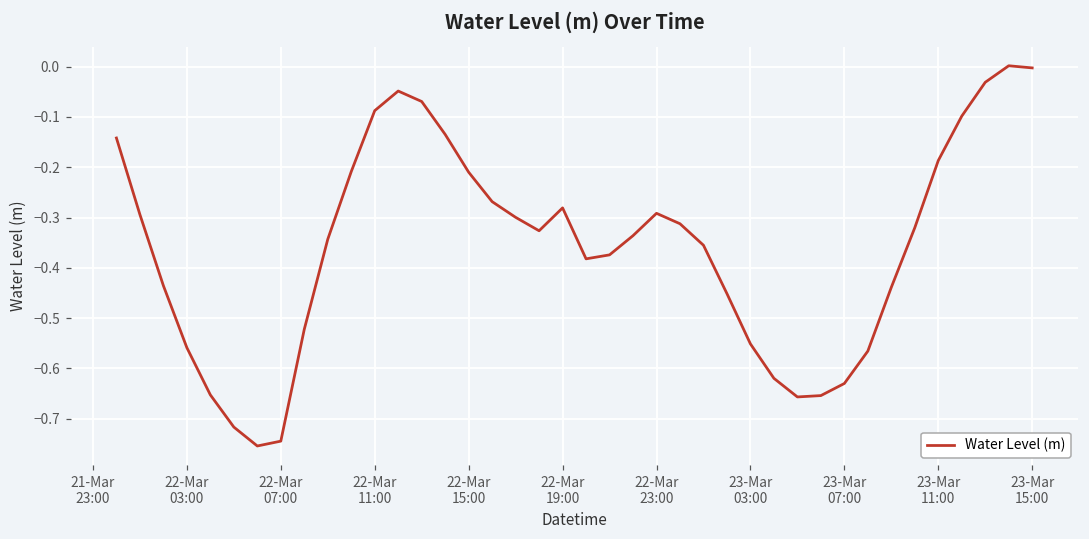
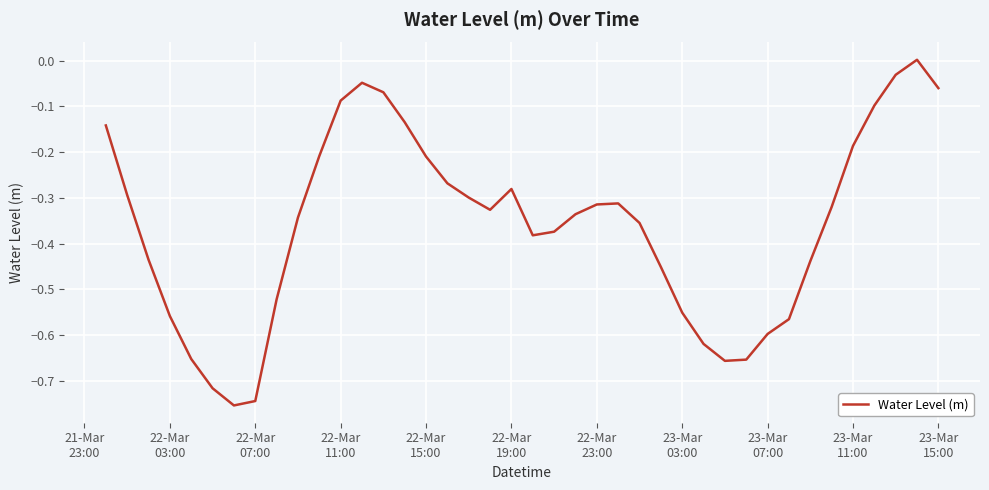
22-Mar 23:00: -0.29 -> -0.31
23-Mar 07:00: -0.63 -> -0.60
23-Mar 15:00: 0.00 -> -0.06
